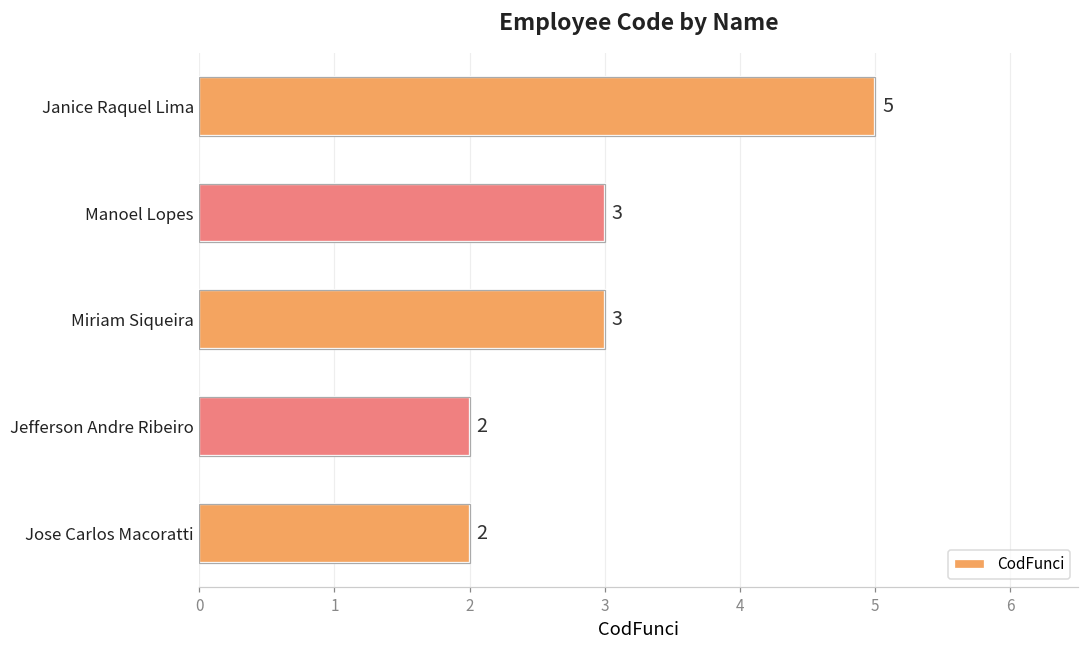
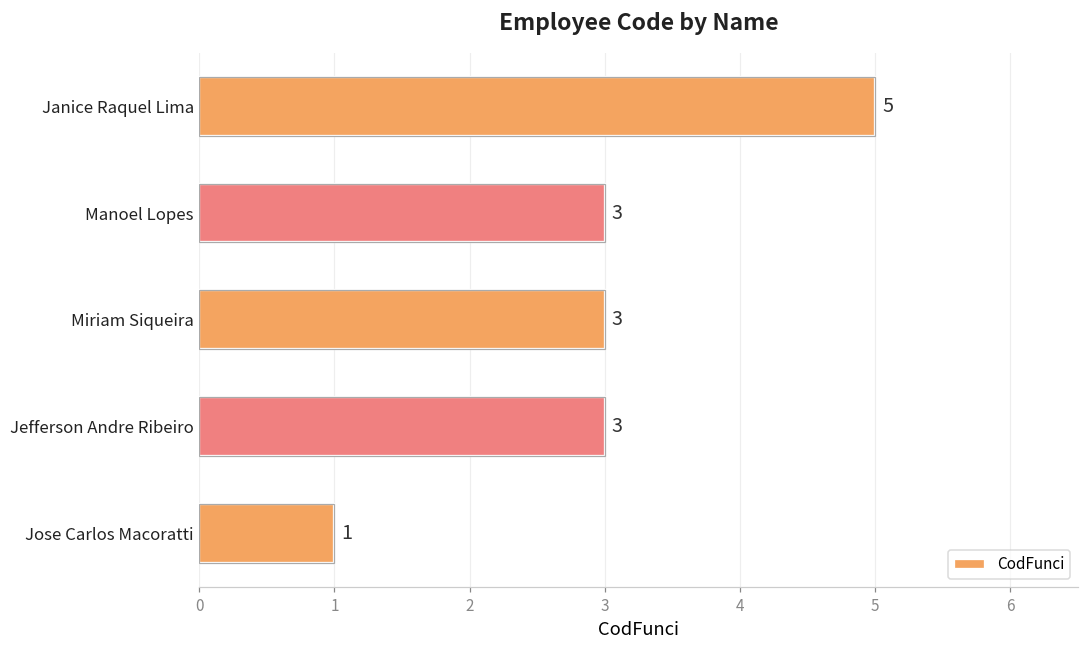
Jefferson Andre Ribeiro: 2 -> 3
Jose Carlos Macoratti: 2 -> 1
